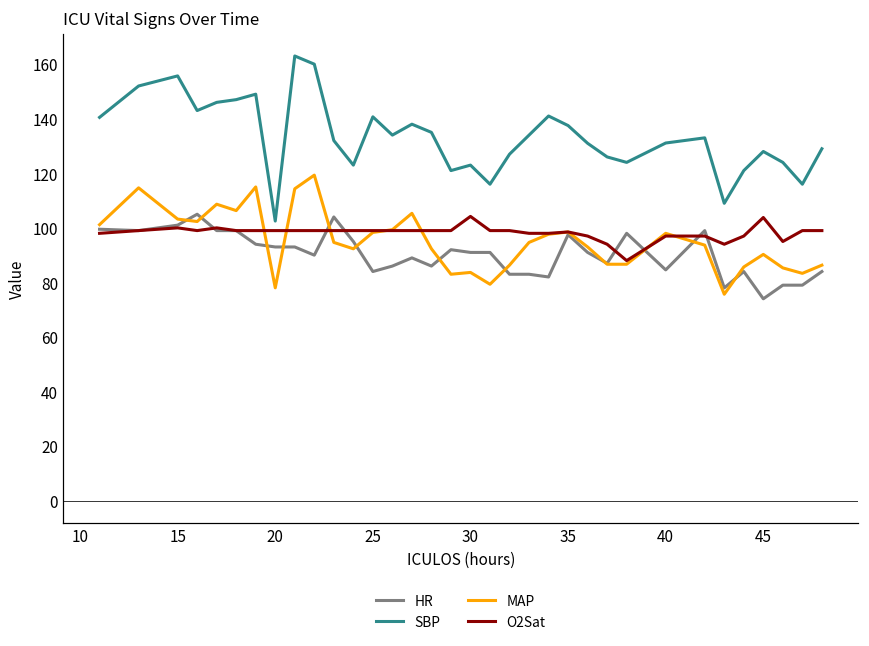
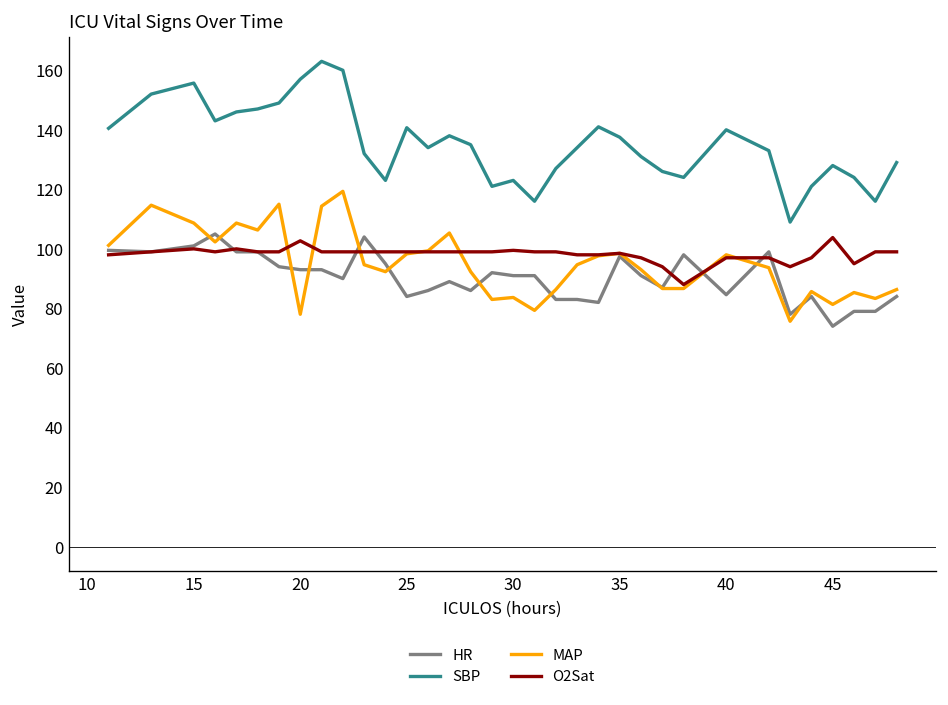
MAP, 15: 103 -> 109
SBP, 20: 103 -> 157
O2Sat, 20: 99 -> 103
O2Sat, 30: 104 -> 100
SBP, 40: 131 -> 140
MAP, 45: 90 -> 81
